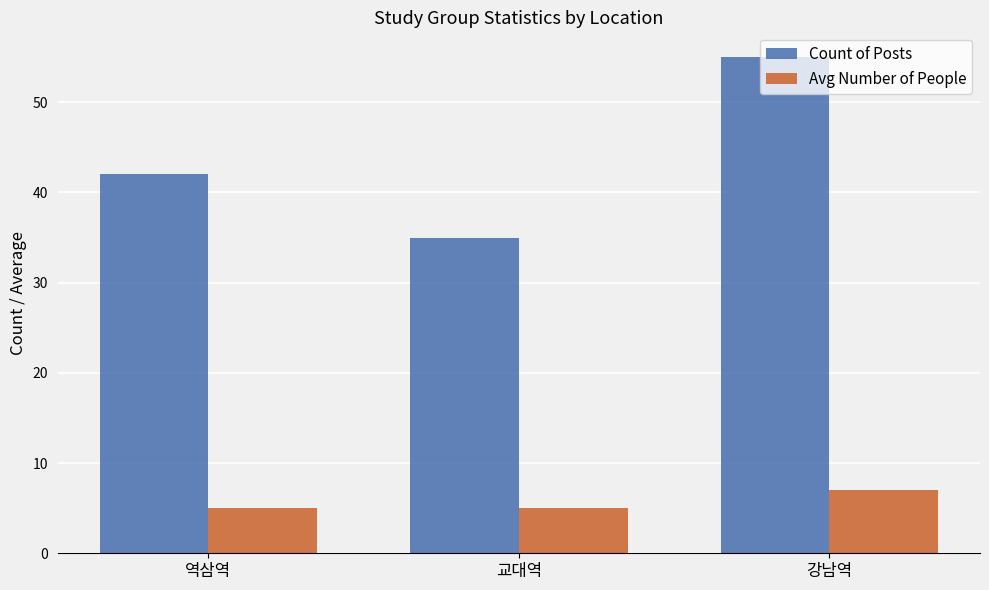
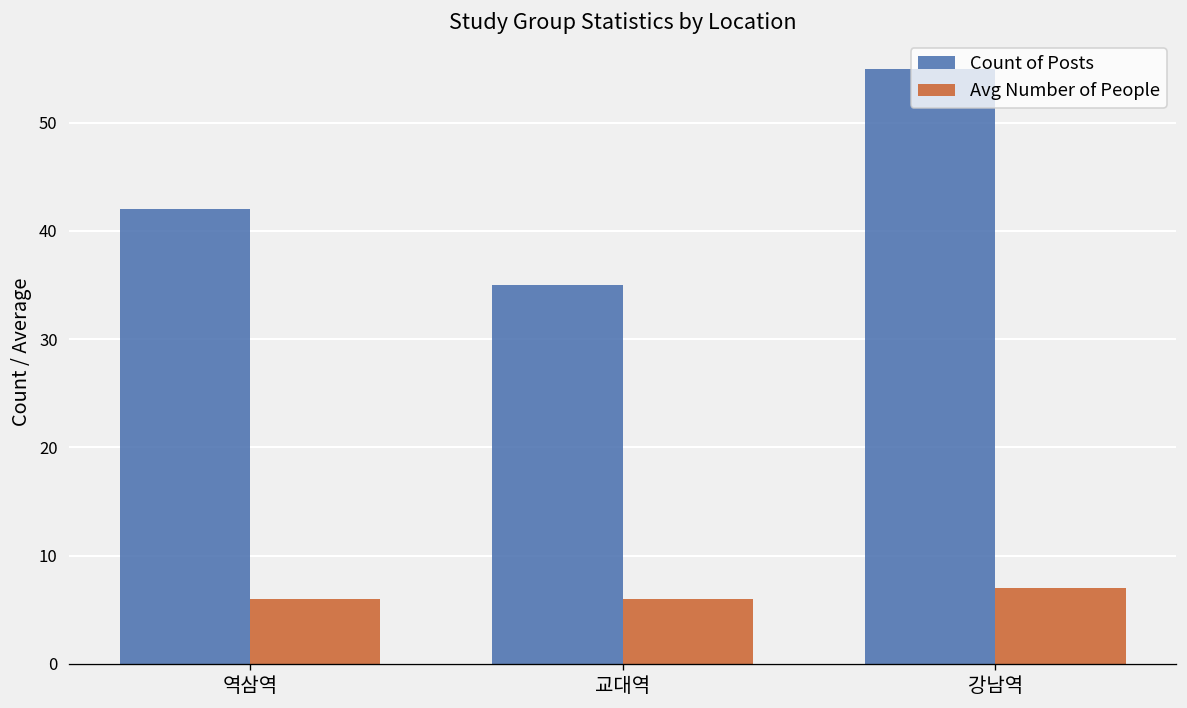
Avg Number of People, 역삼역: 5 -> 6
Avg Number of People, 교대역: 5 -> 6
